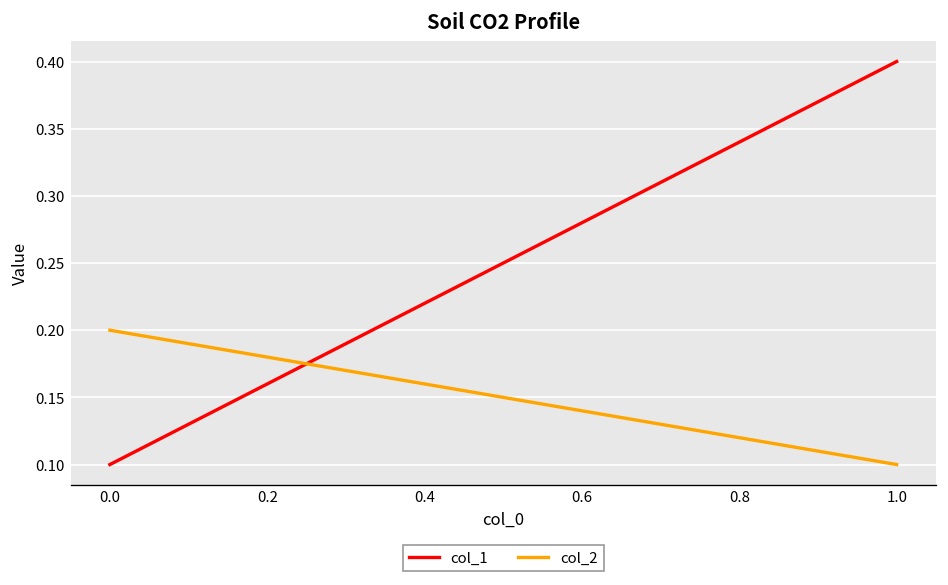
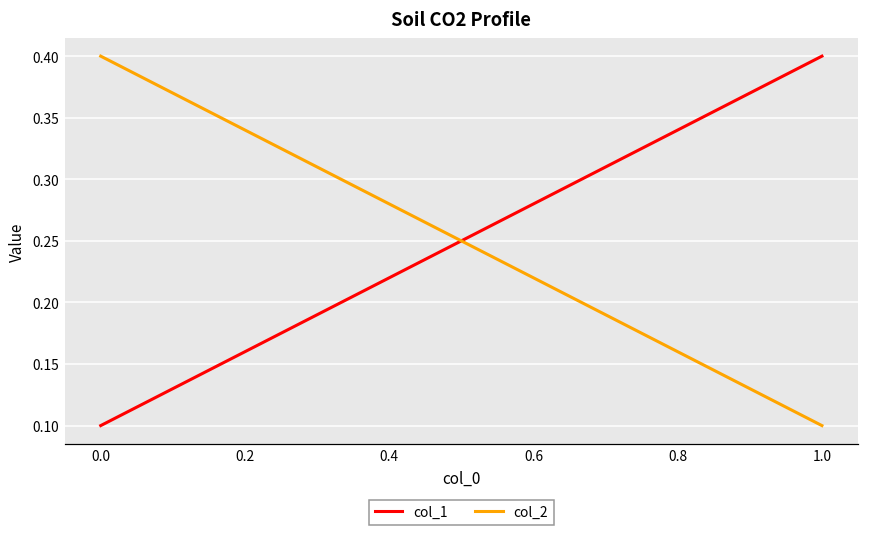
col_2, 0.0: 0.2 -> 0.4
